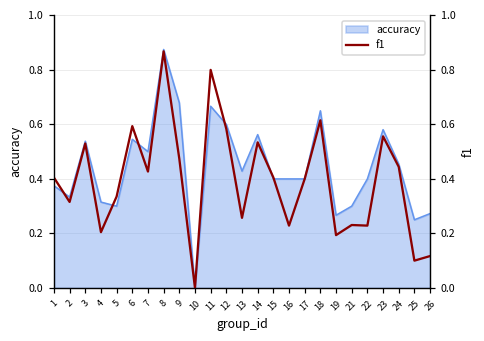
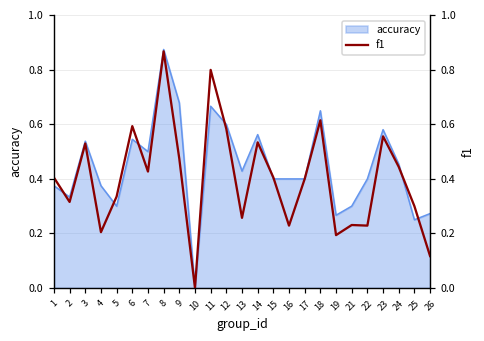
accuracy, 4: 0.32 -> 0.38
f1, 25: 0.1 -> 0.3
